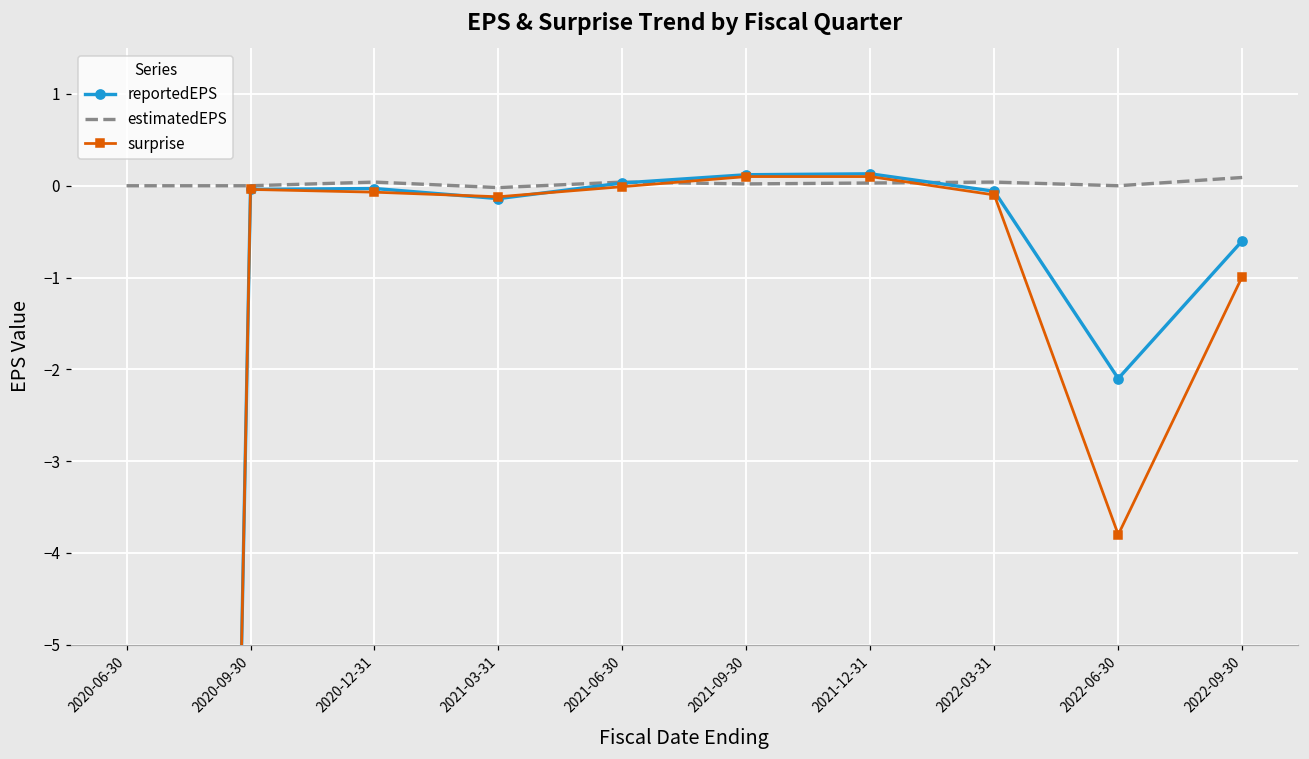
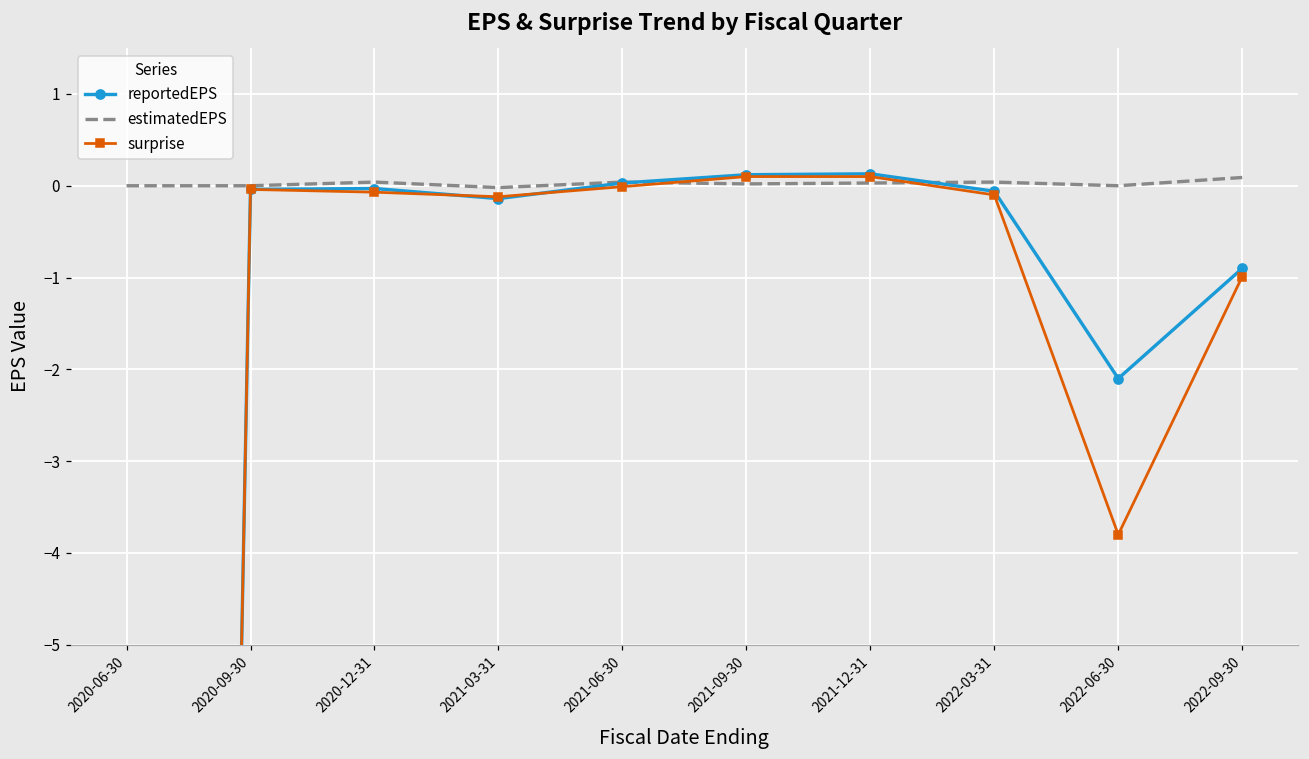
reportedEPS, 2022-09-30: -0.6 -> -0.9
